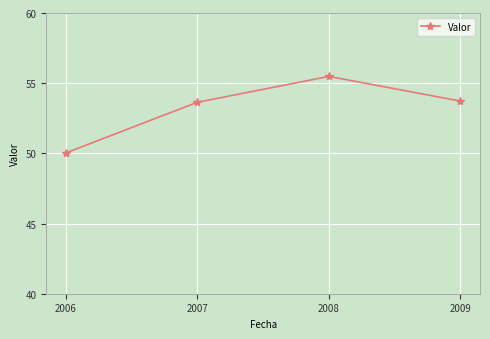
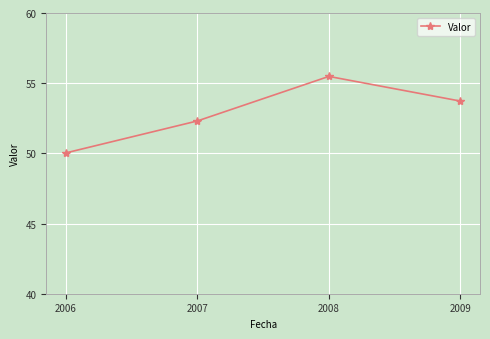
2007: 53.6 -> 52.3
